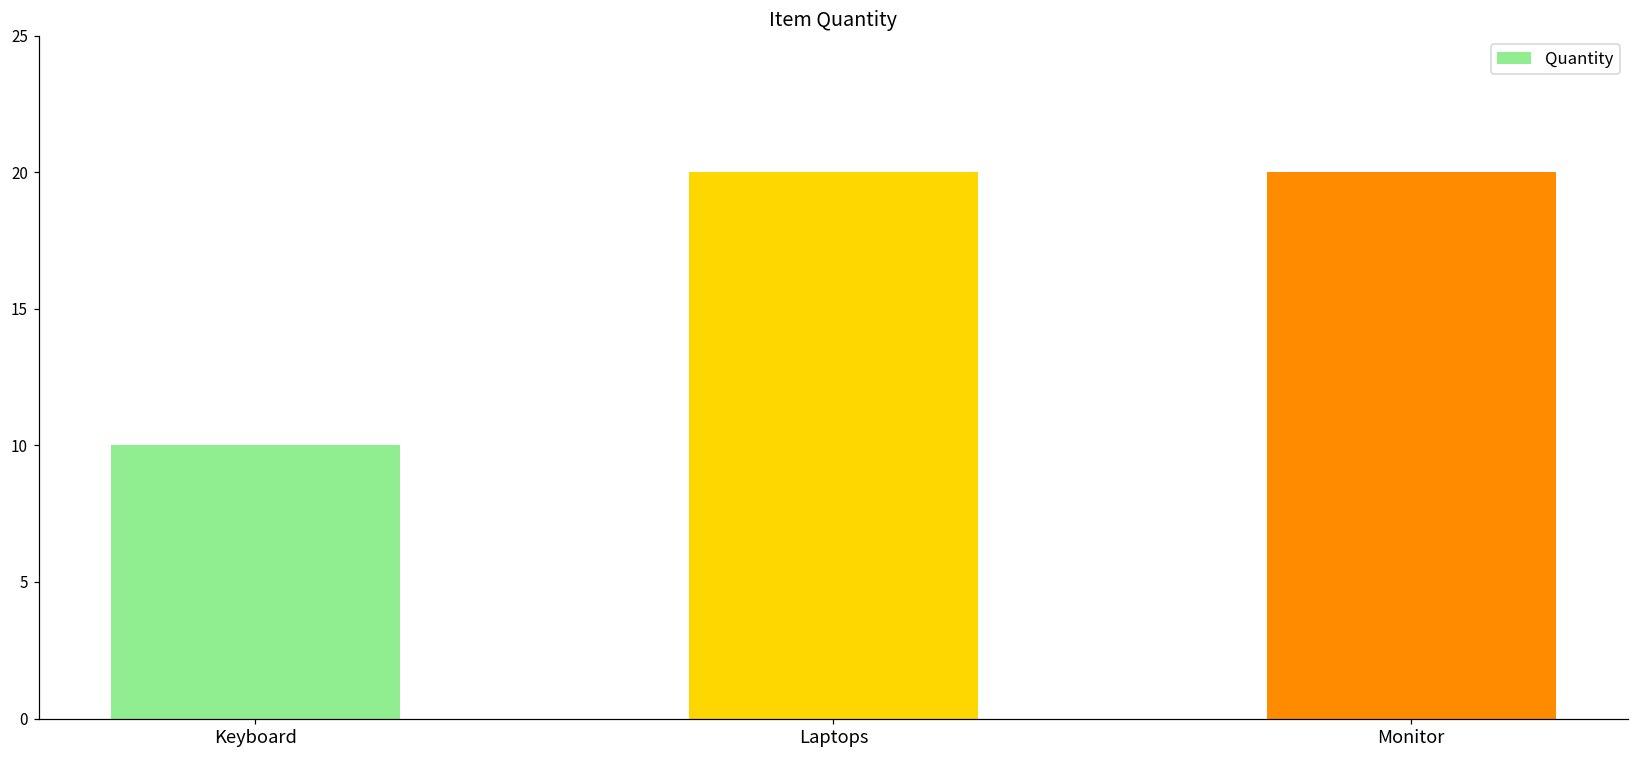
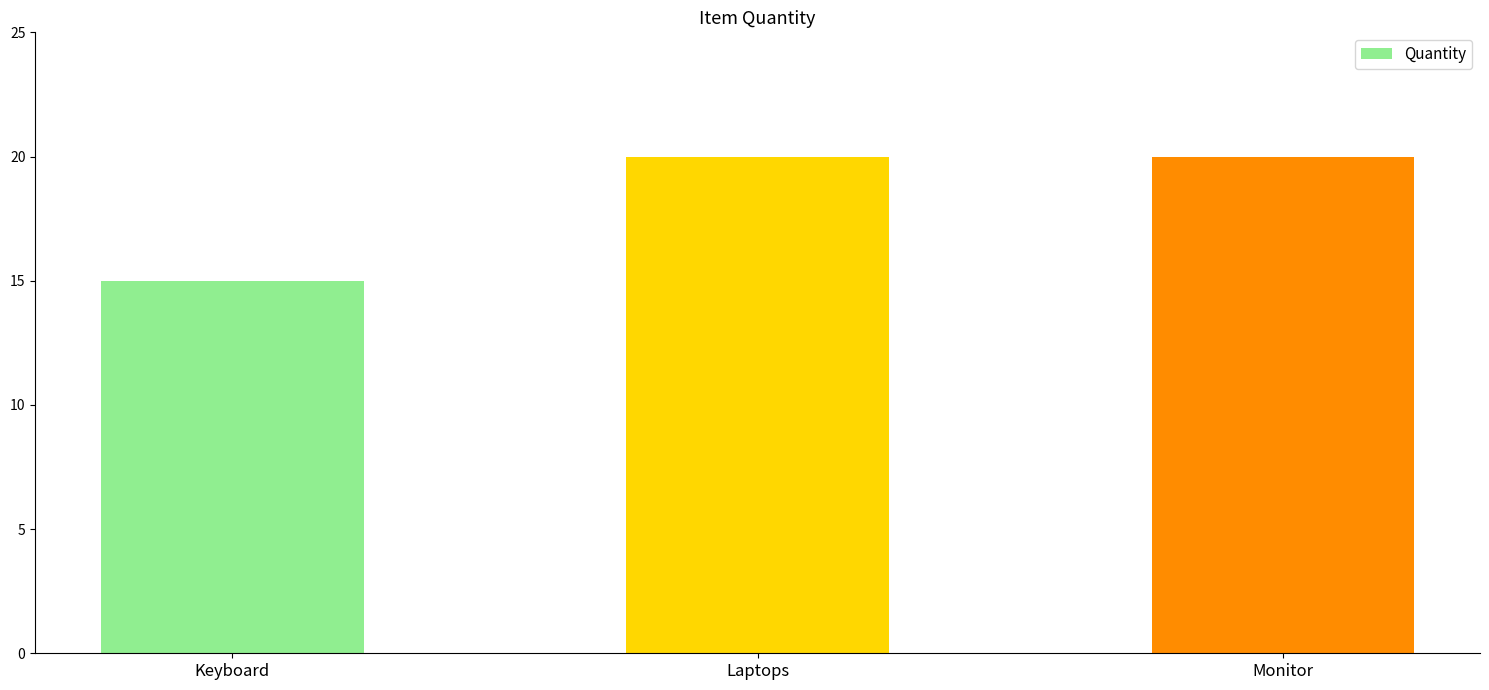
Keyboard: 10 -> 15
